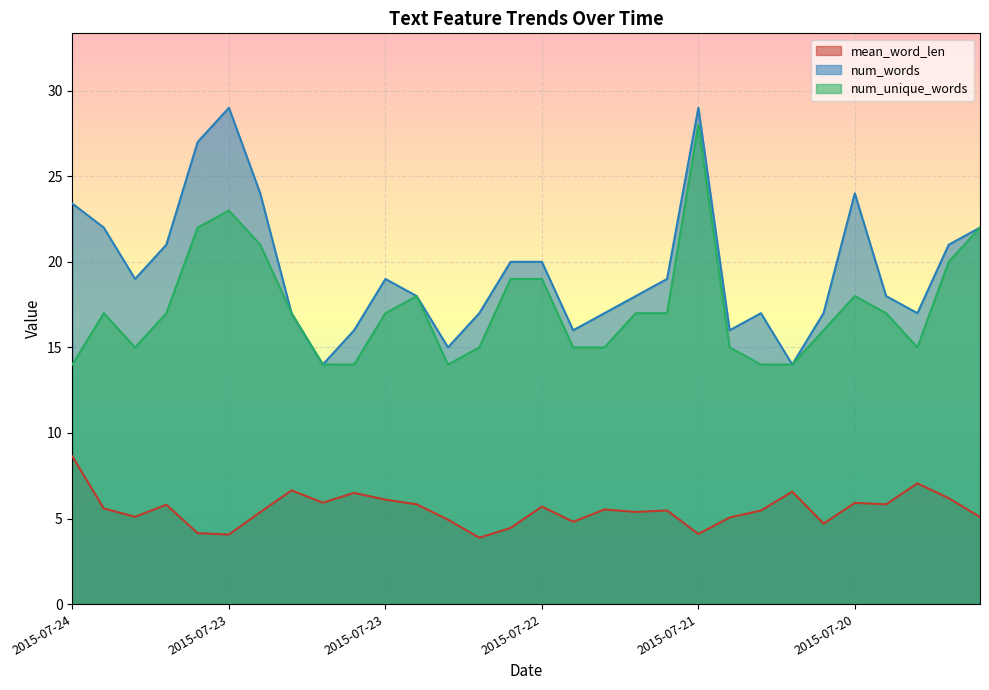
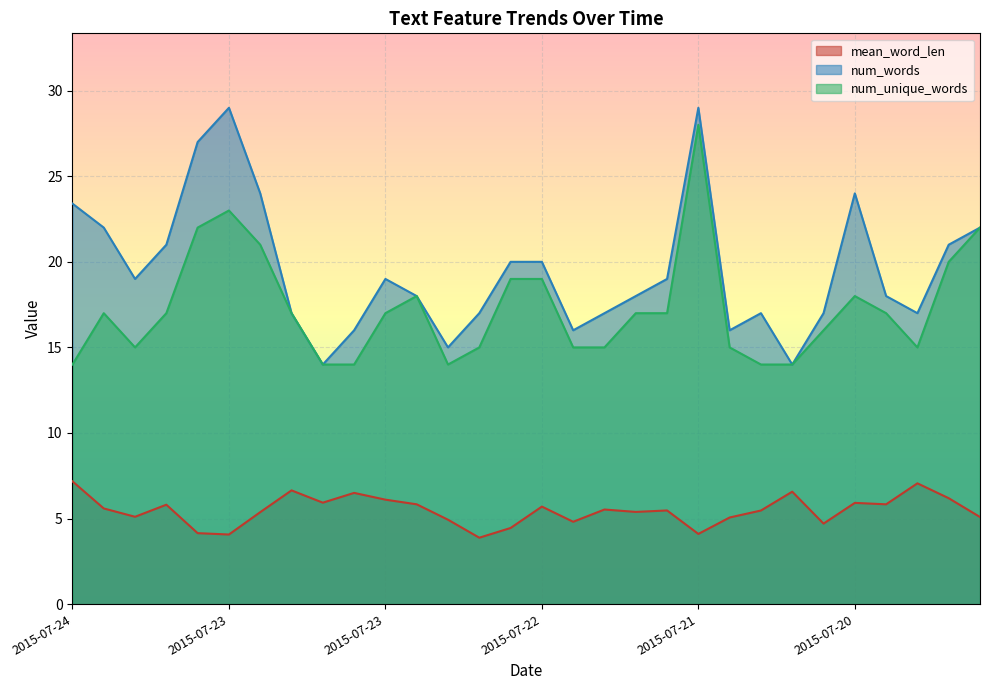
mean_word_len, 2015-07-24: 8.6 -> 7.2
